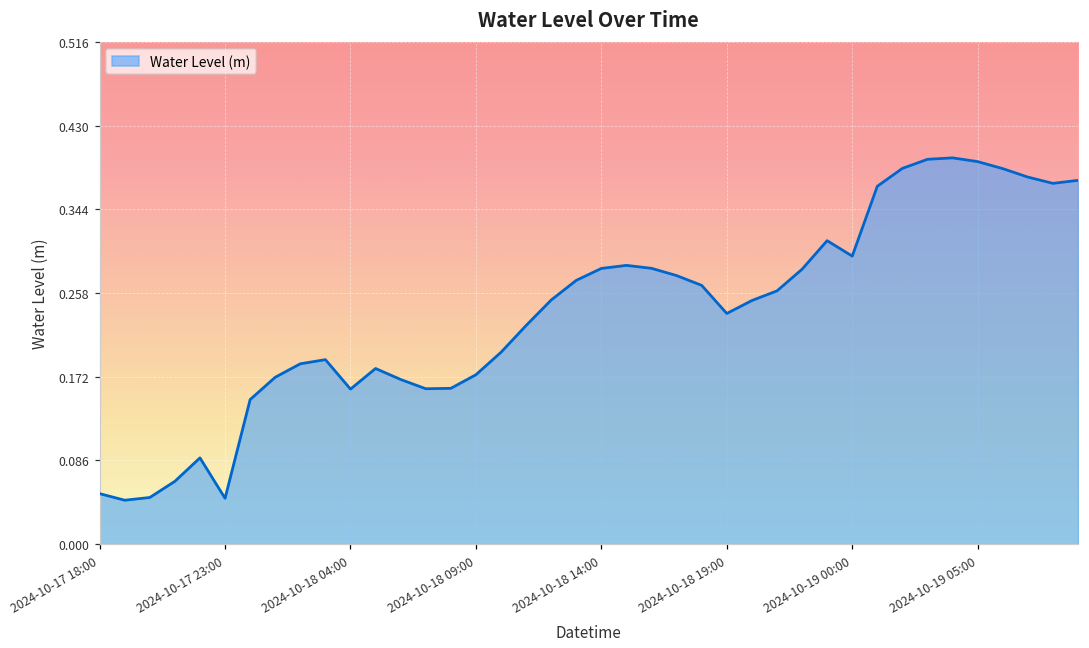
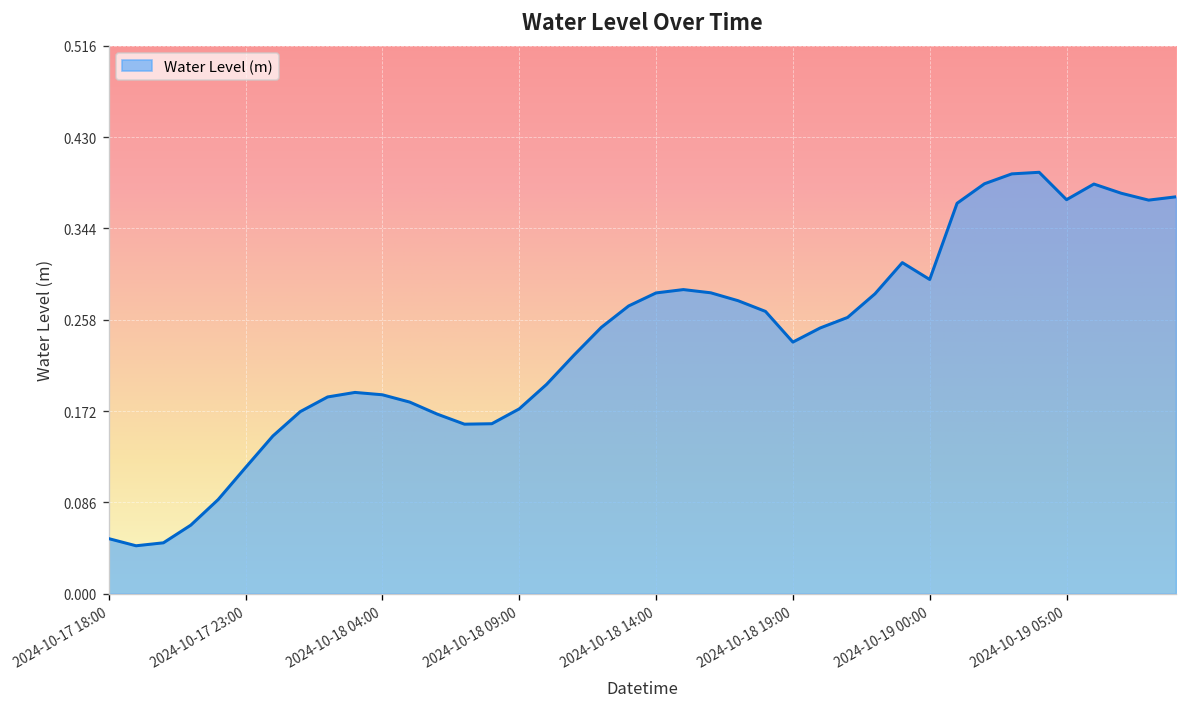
2024-10-17 23:00: 0.05 -> 0.12
2024-10-18 04:00: 0.16 -> 0.19
2024-10-19 05:00: 0.39 -> 0.37
